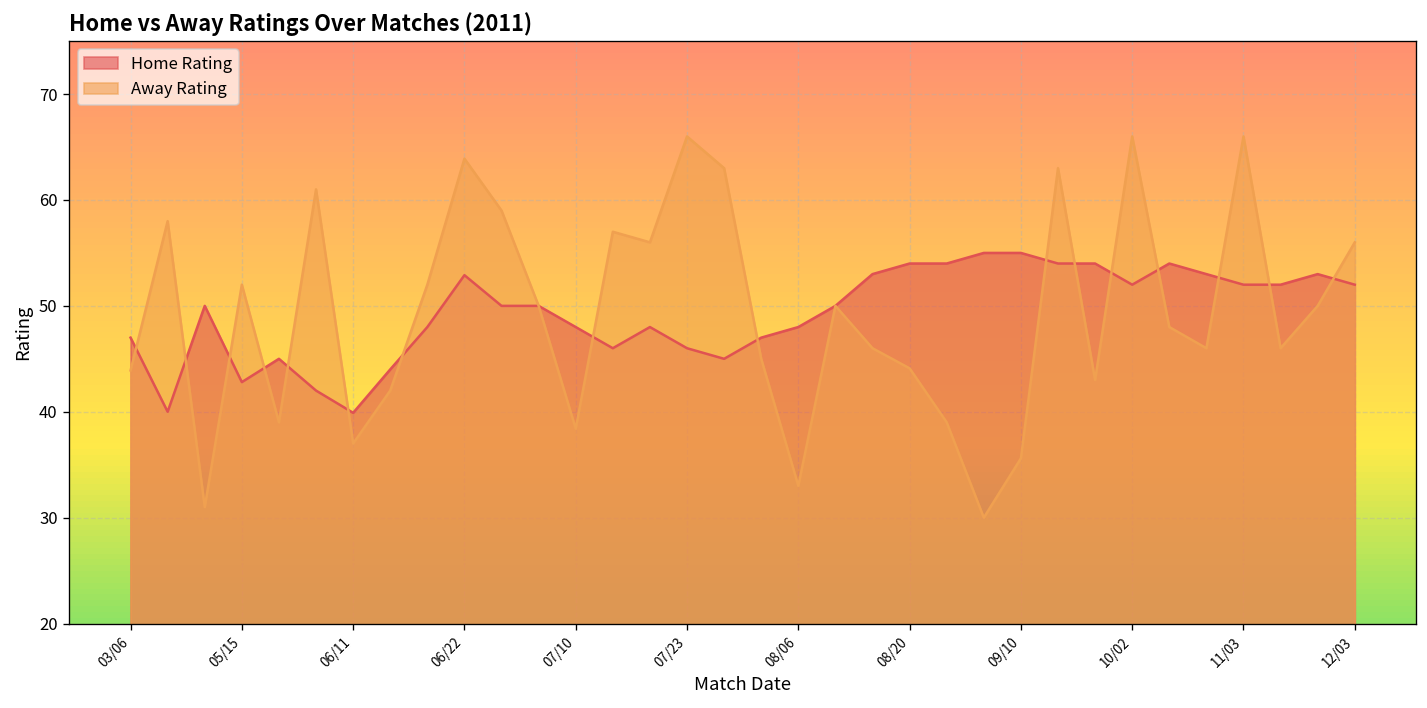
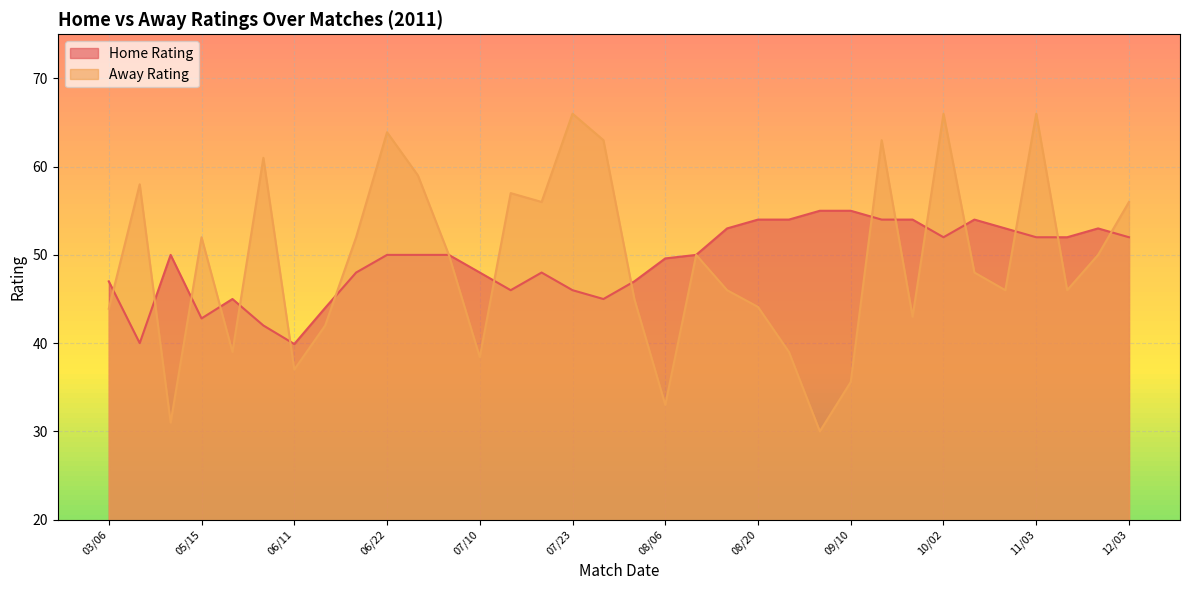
Home Rating, 06/22: 53 -> 50
Home Rating, 08/06: 48 -> 50
